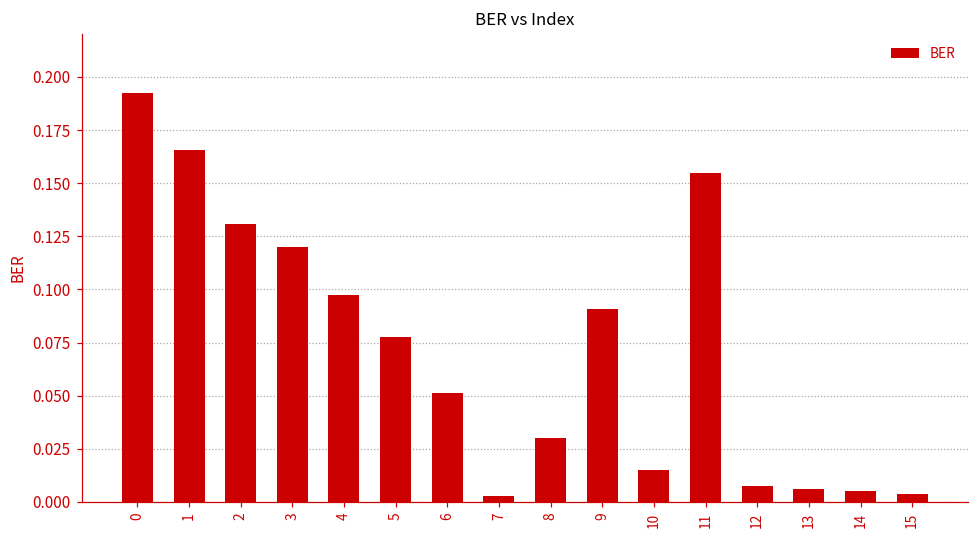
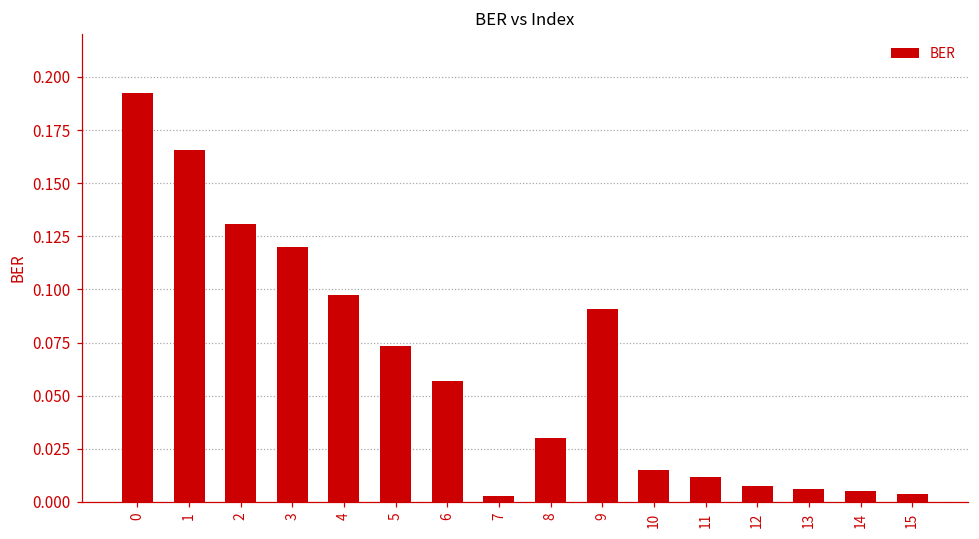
5: 0.078 -> 0.073
6: 0.051 -> 0.057
11: 0.155 -> 0.012
